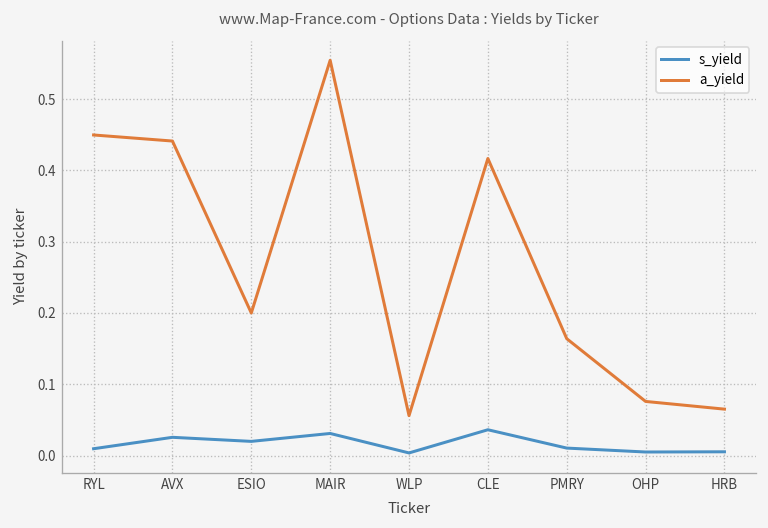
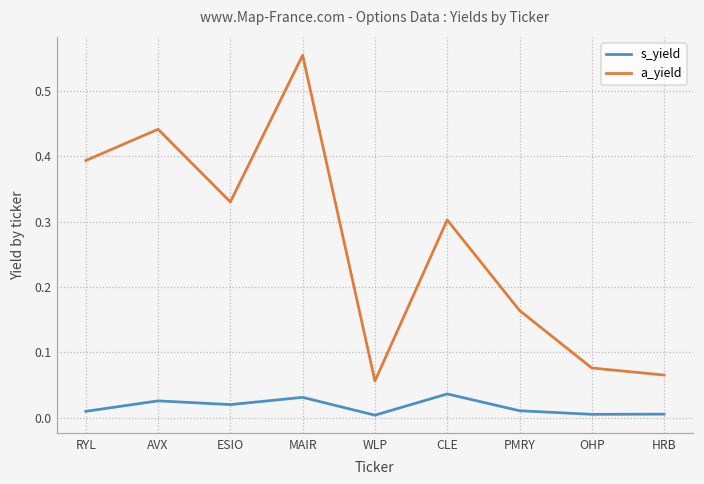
a_yield, RYL: 0.45 -> 0.39
a_yield, ESIO: 0.20 -> 0.33
a_yield, CLE: 0.42 -> 0.30
